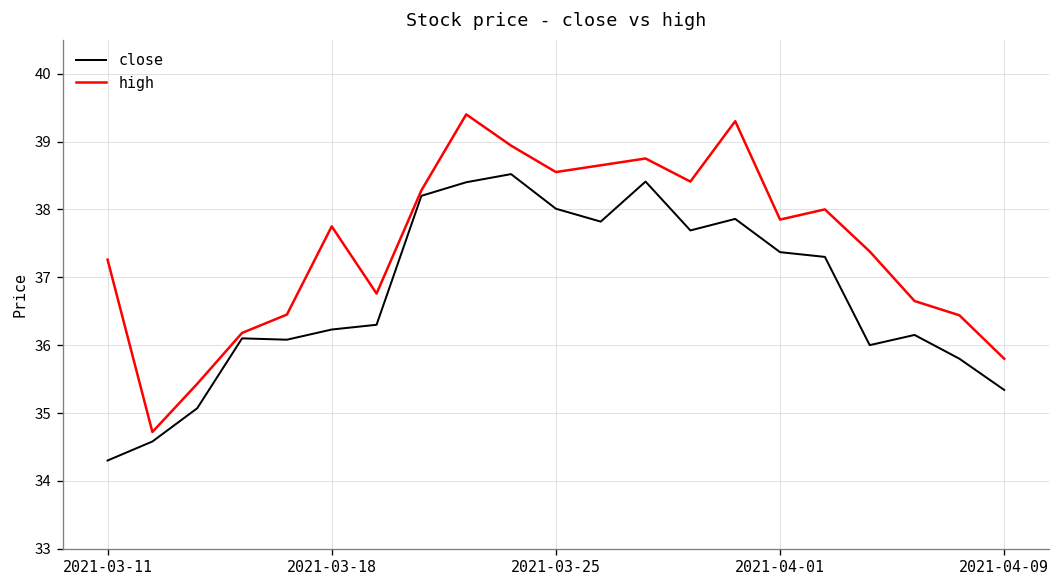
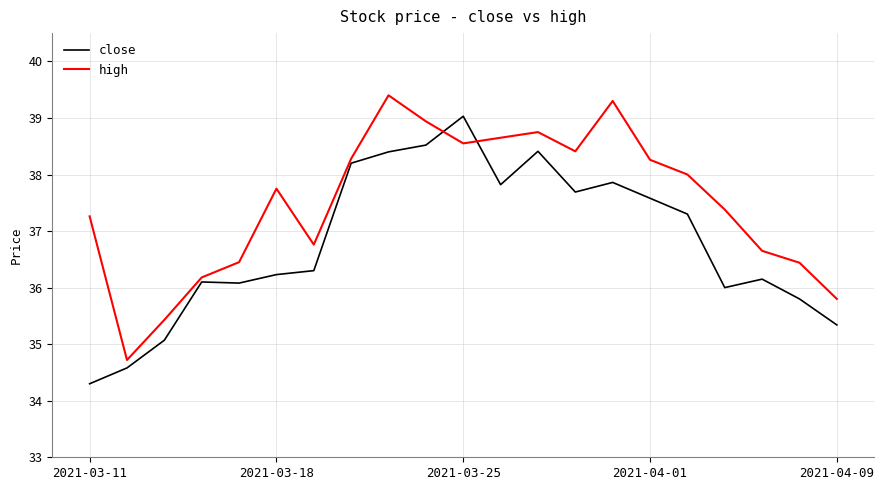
close, 2021-03-25: 38.0 -> 39.0
close, 2021-04-01: 37.4 -> 37.6
high, 2021-04-01: 37.9 -> 38.3
